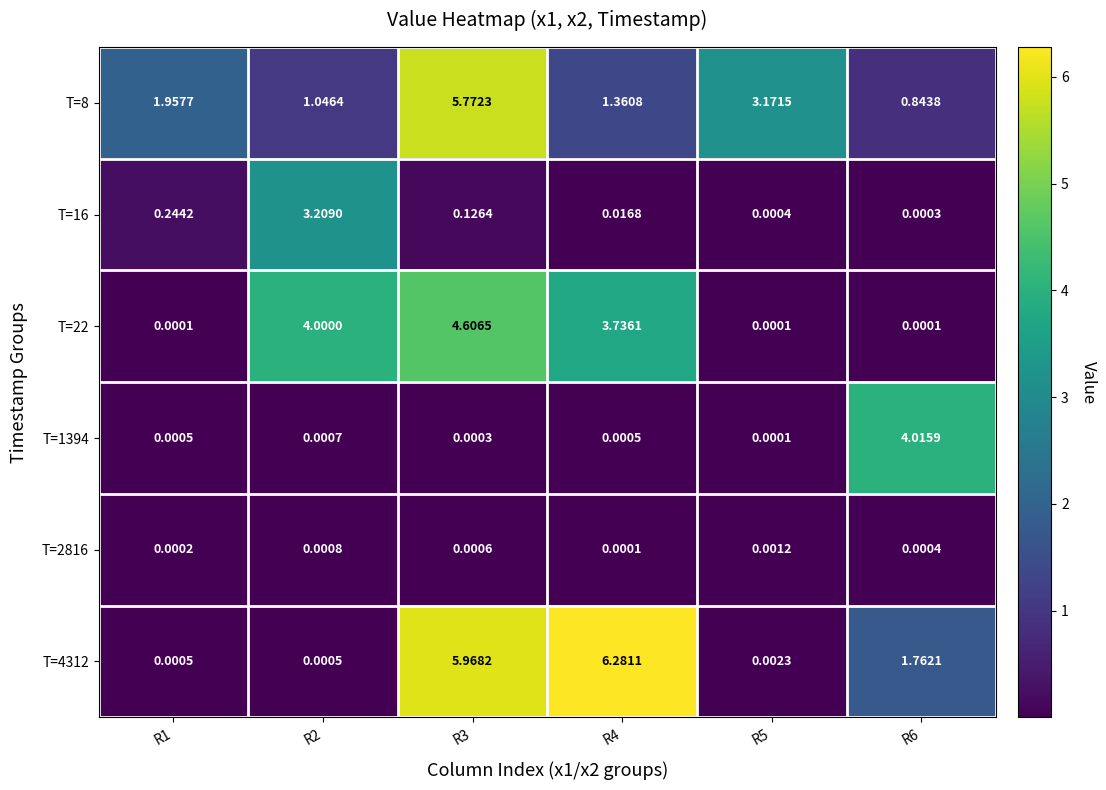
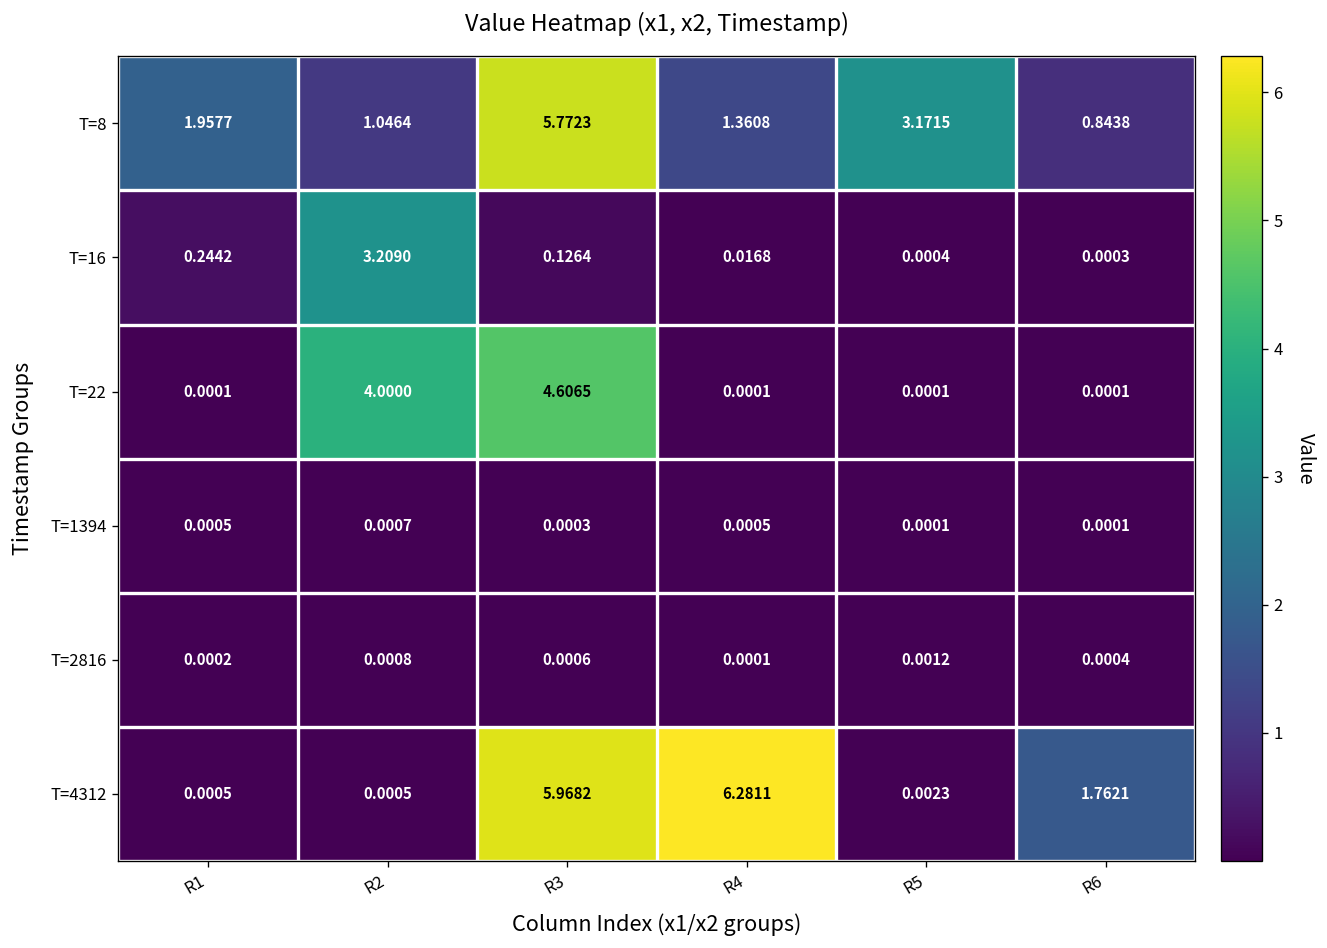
T=22, R4: 3.7361 -> 0.0001
T=1394, R6: 4.0159 -> 0.0001
